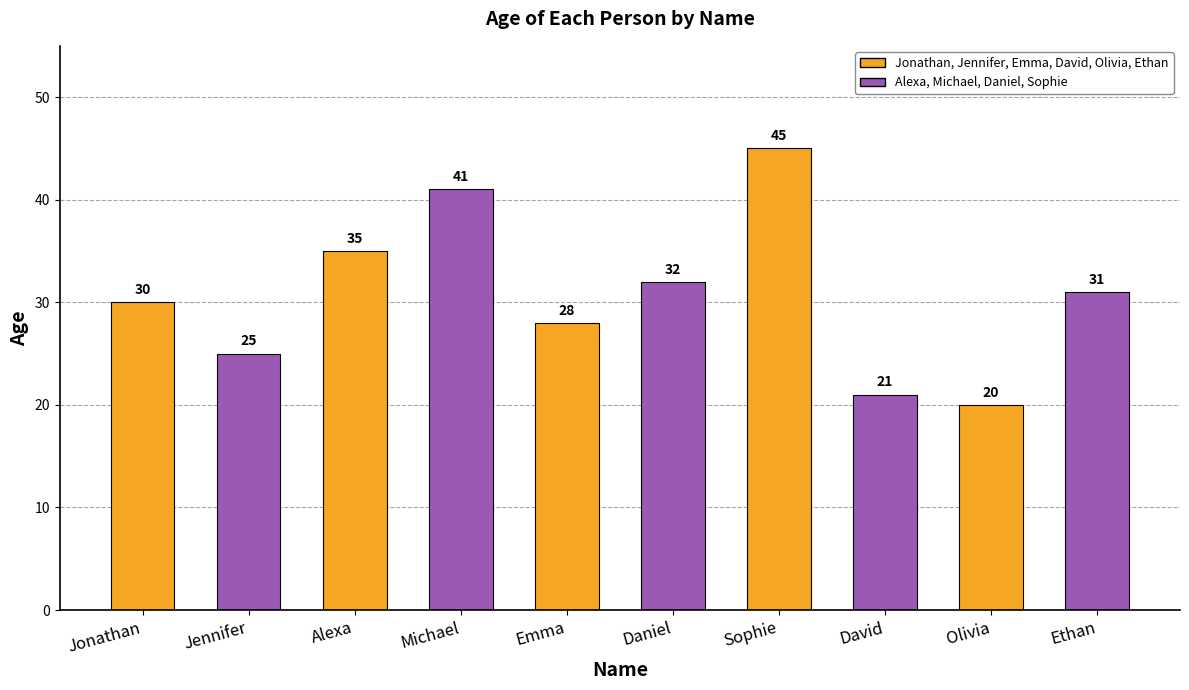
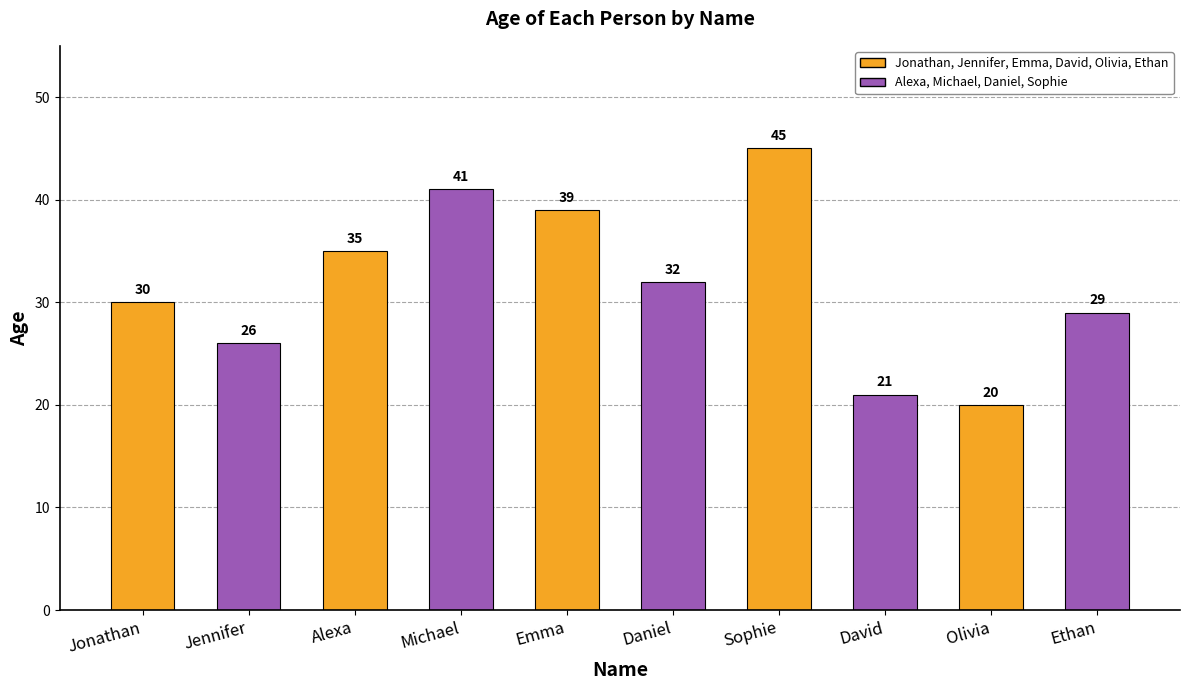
Jennifer: 25 -> 26
Emma: 28 -> 39
Ethan: 31 -> 29
